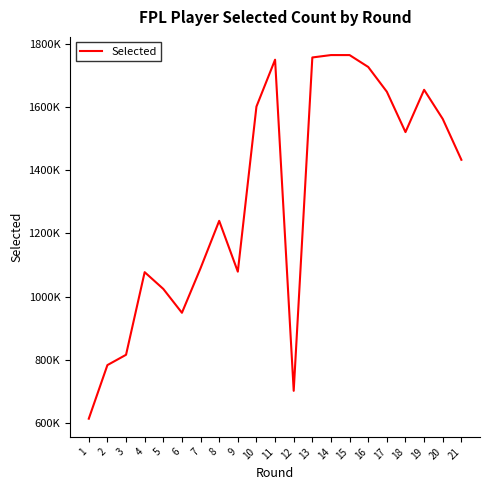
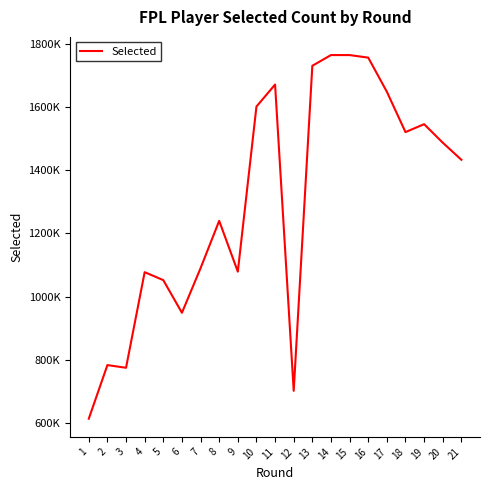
3: 820000 -> 770000
5: 1020000 -> 1050000
11: 1750000 -> 1670000
13: 1760000 -> 1730000
16: 1730000 -> 1760000
19: 1650000 -> 1550000
20: 1560000 -> 1490000
